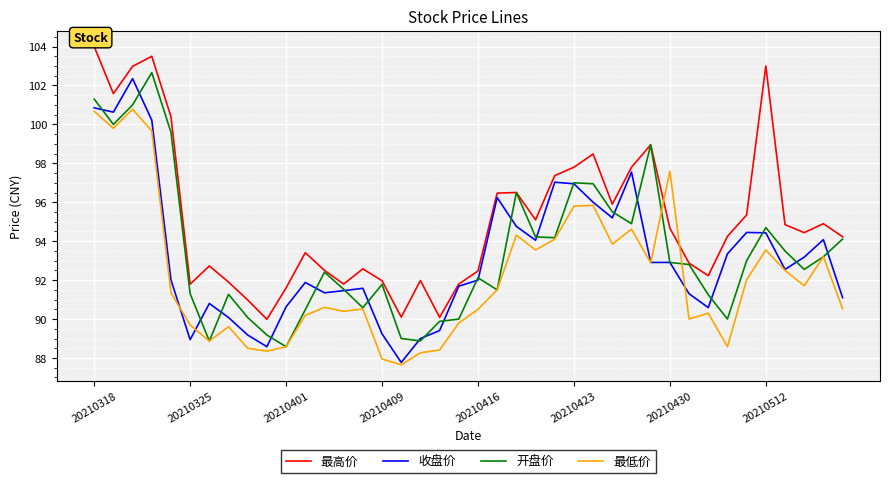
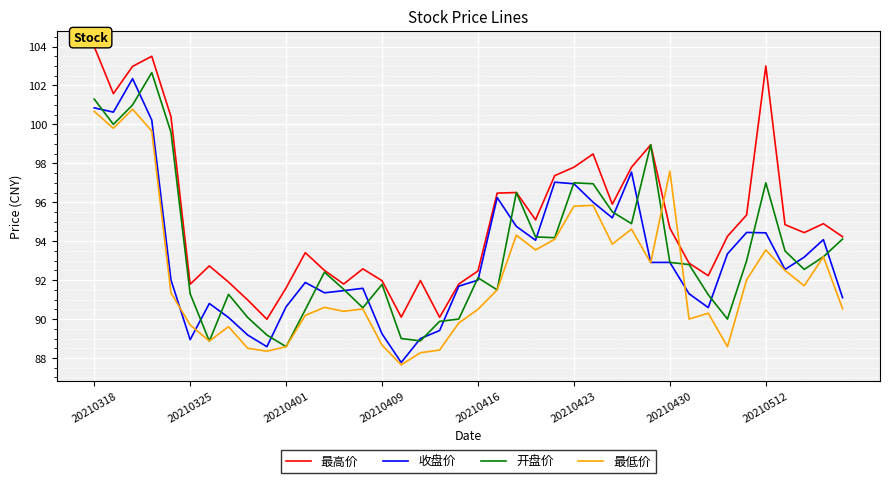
最低价, 20210409: 88.0 -> 88.7
开盘价, 20210512: 94.7 -> 97.0
